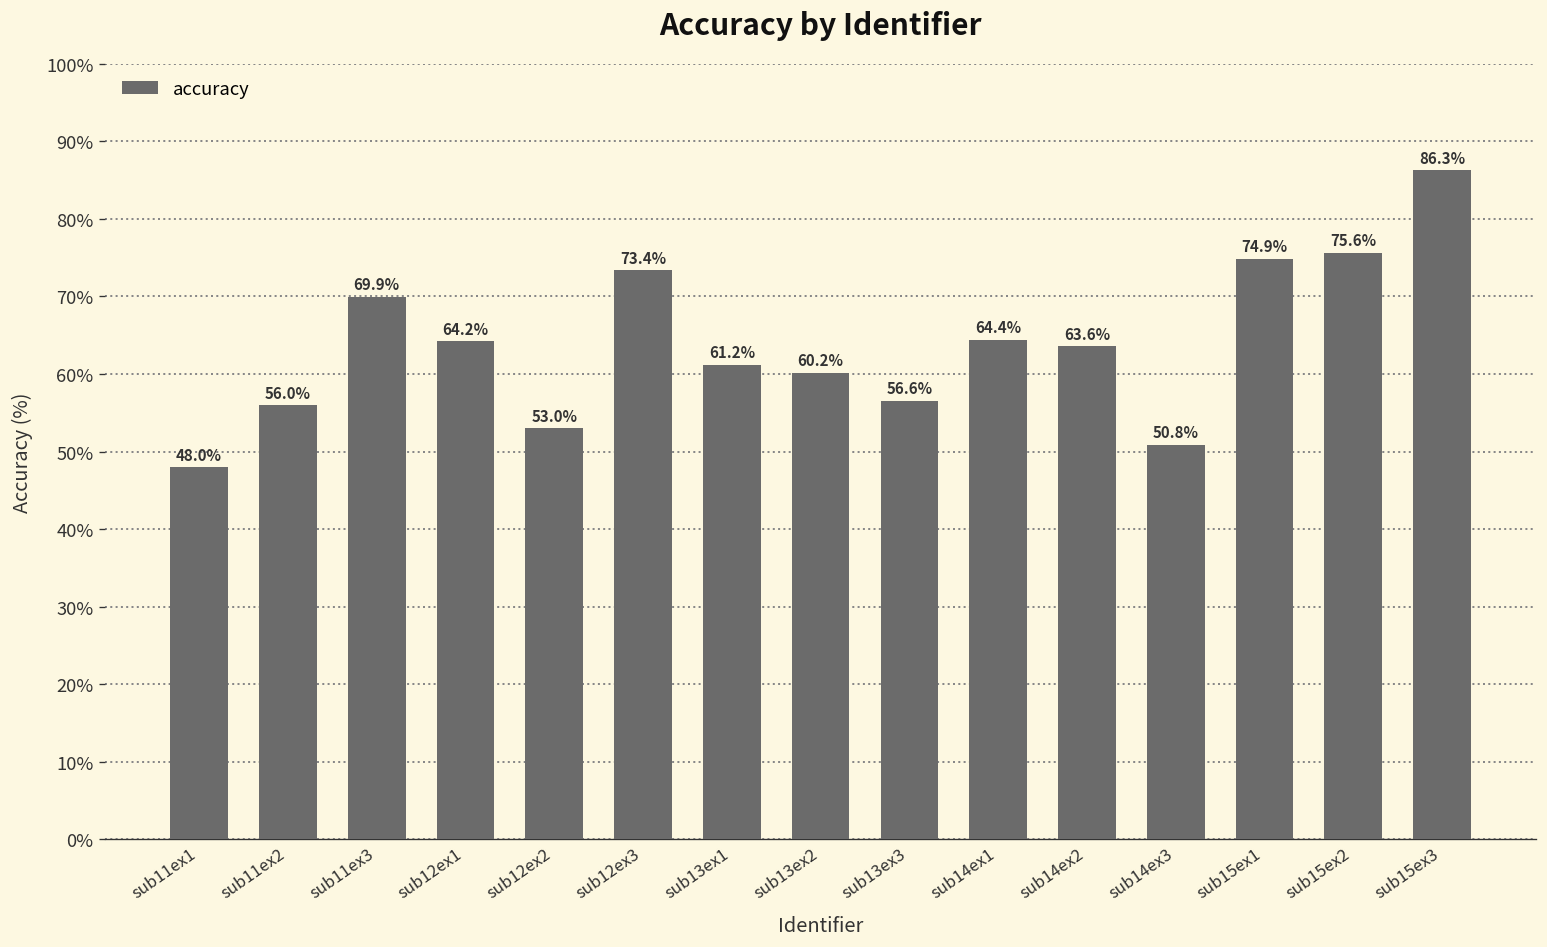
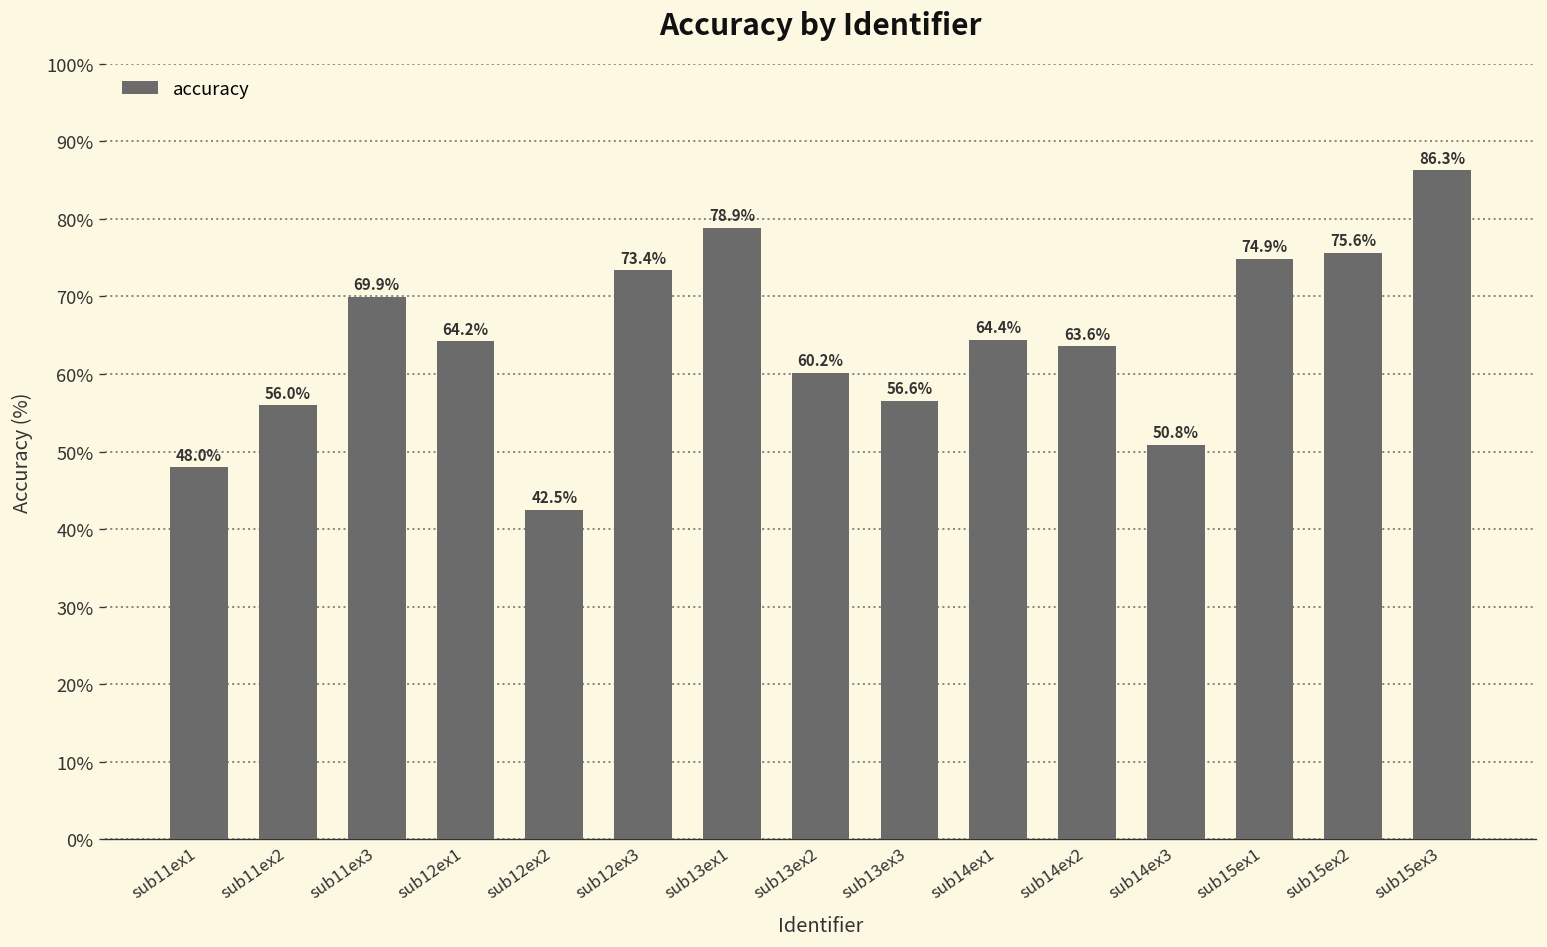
sub12ex2: 53.0% -> 42.5%
sub13ex1: 61.2% -> 78.9%
